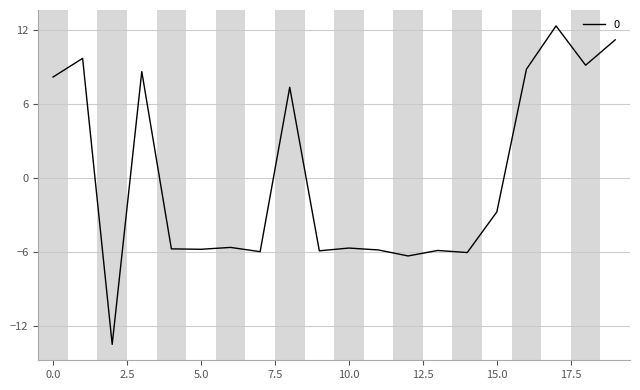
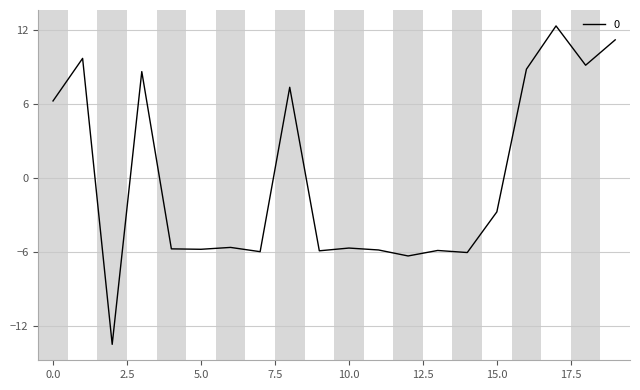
0.0: 8.2 -> 6.2
